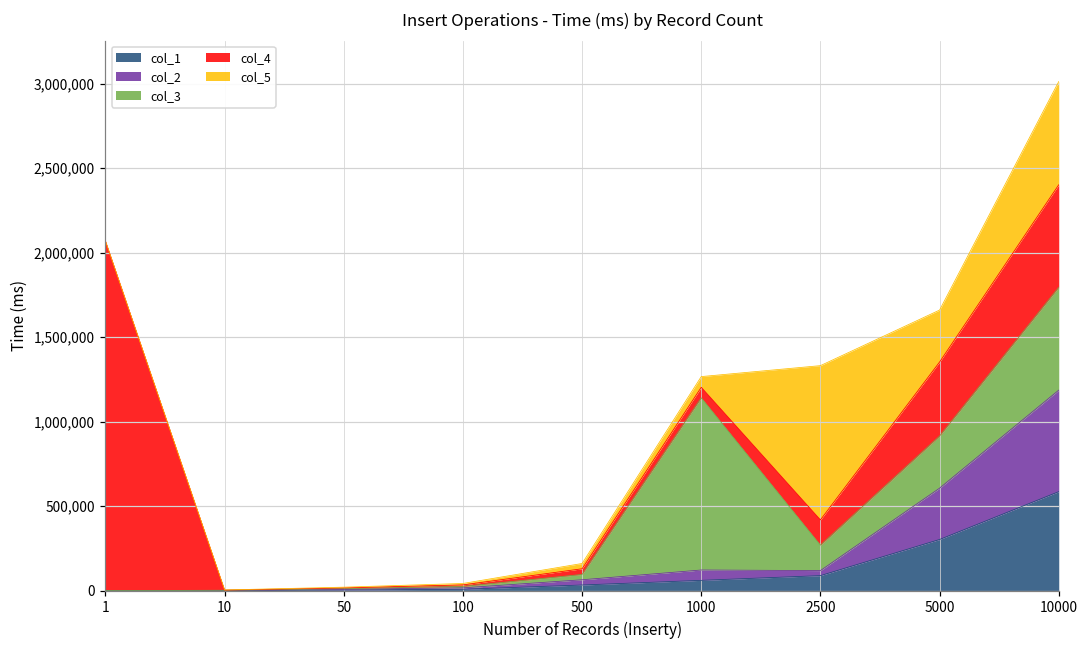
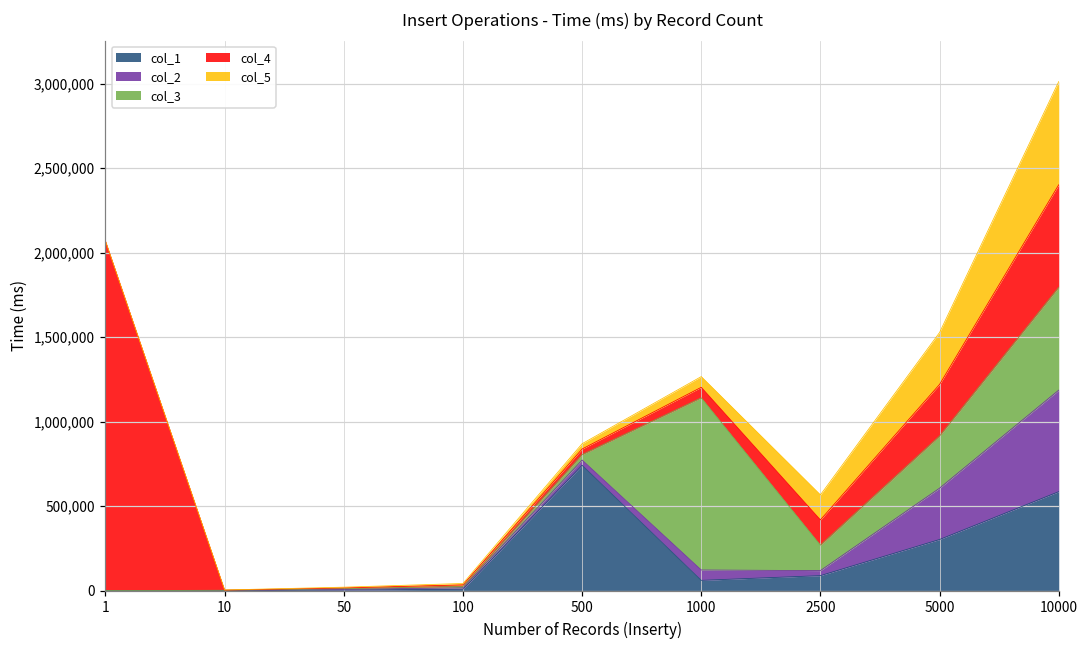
col_1, 500: 30,000 -> 740,000
col_5, 2500: 910,000 -> 150,000
col_4, 5000: 440,000 -> 310,000
